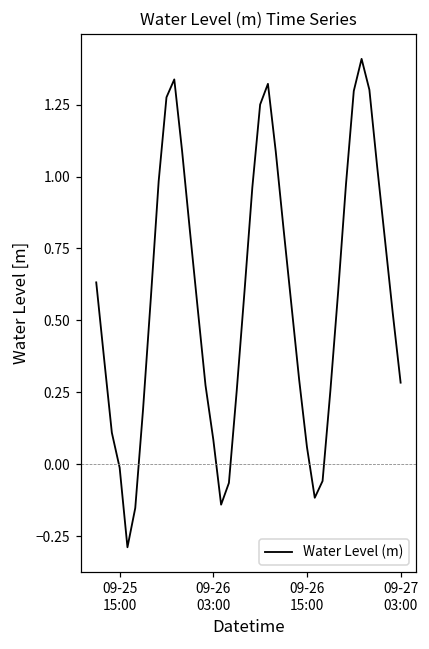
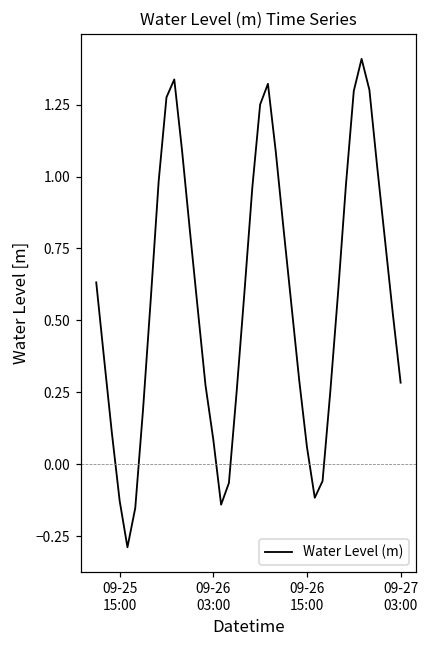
09-25 15:00: -0.01 -> -0.13
